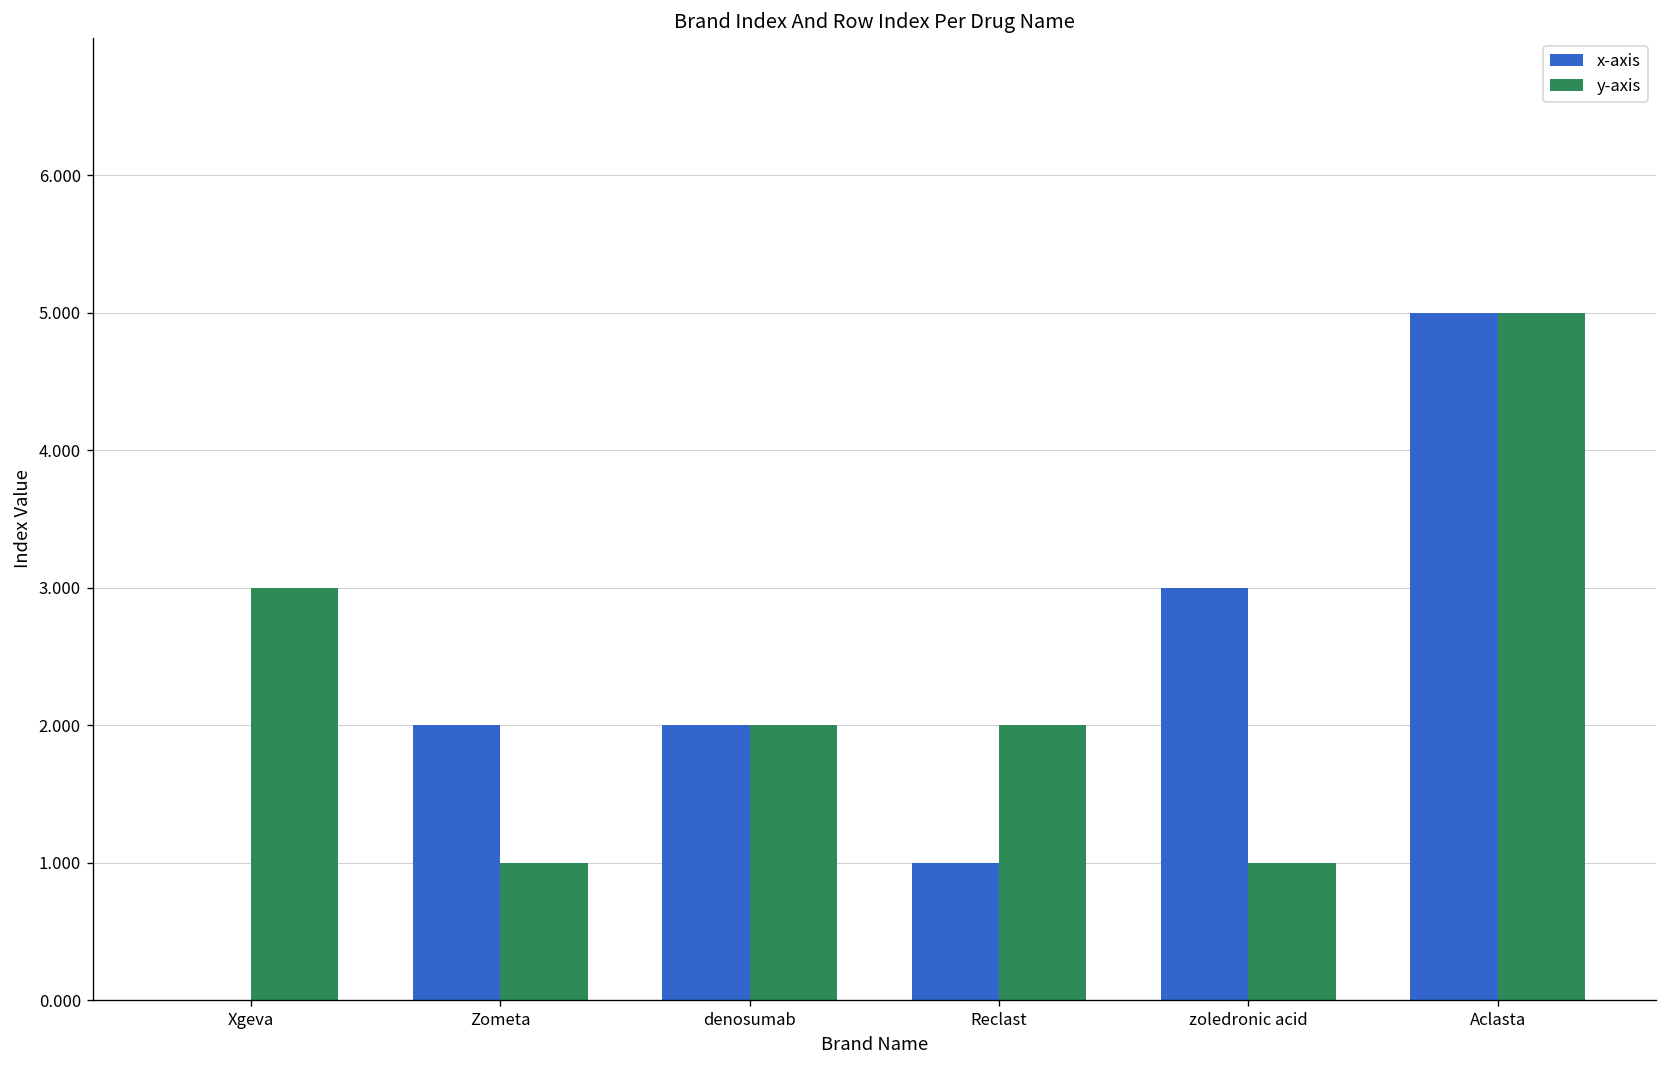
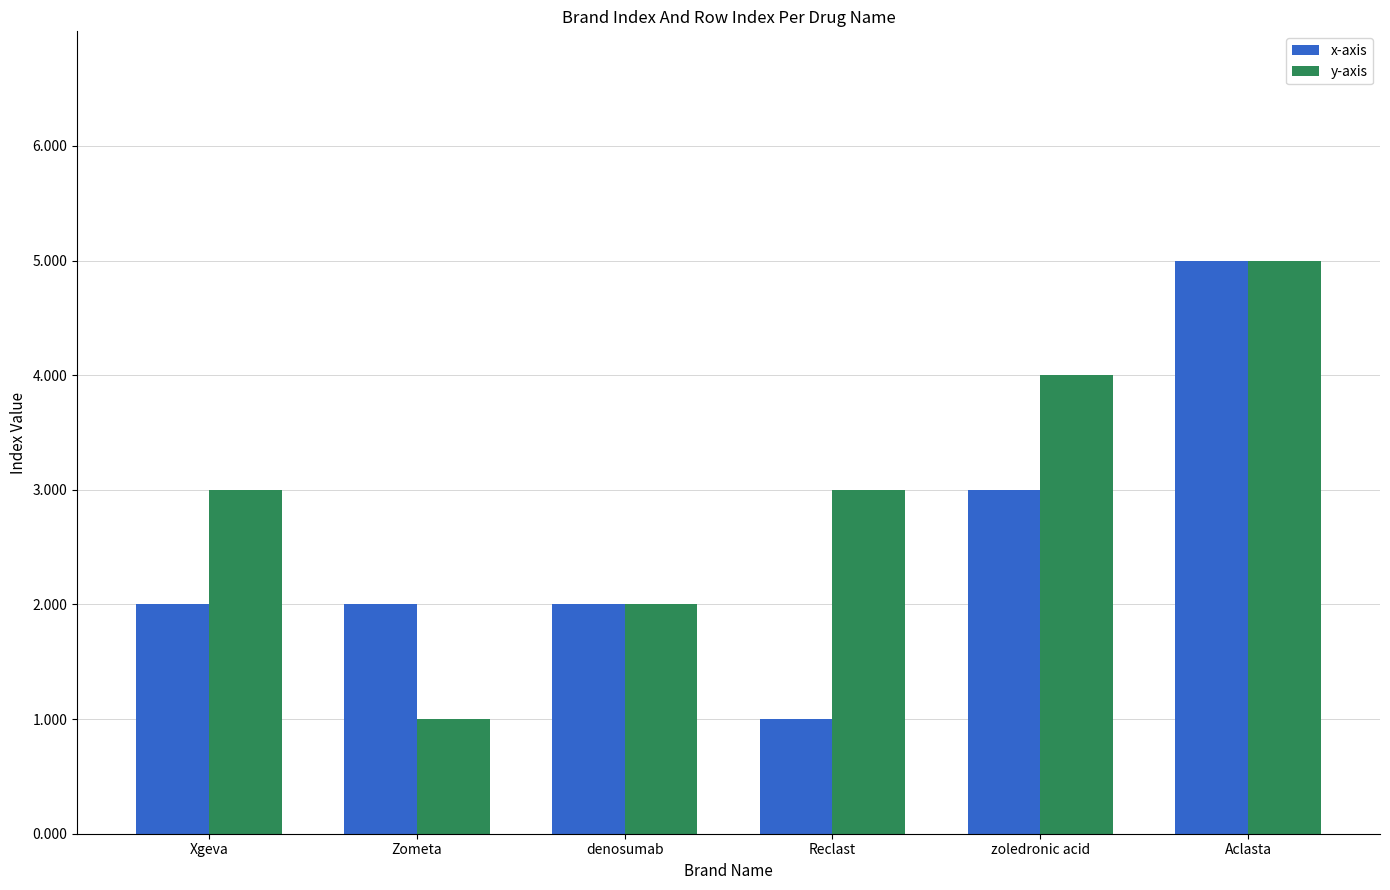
x-axis, Xgeva: 0 -> 2
y-axis, Reclast: 2 -> 3
y-axis, zoledronic acid: 1 -> 4
